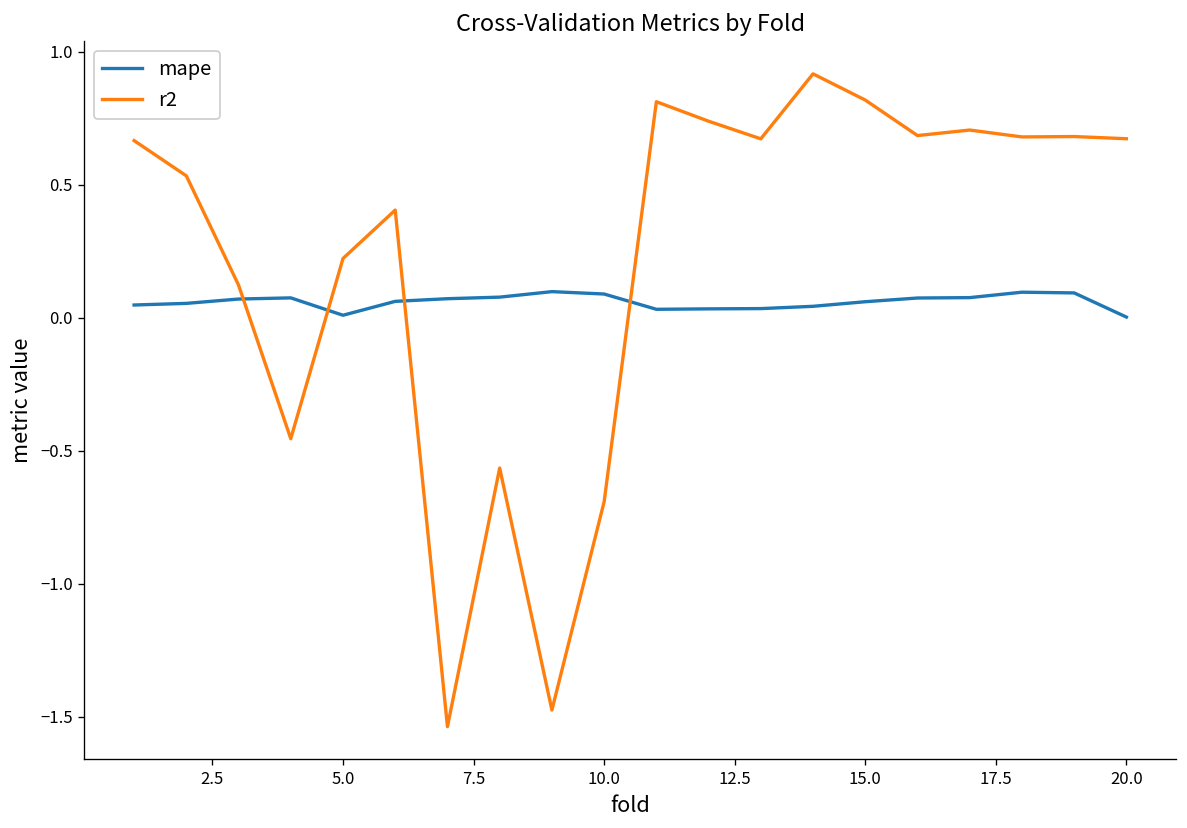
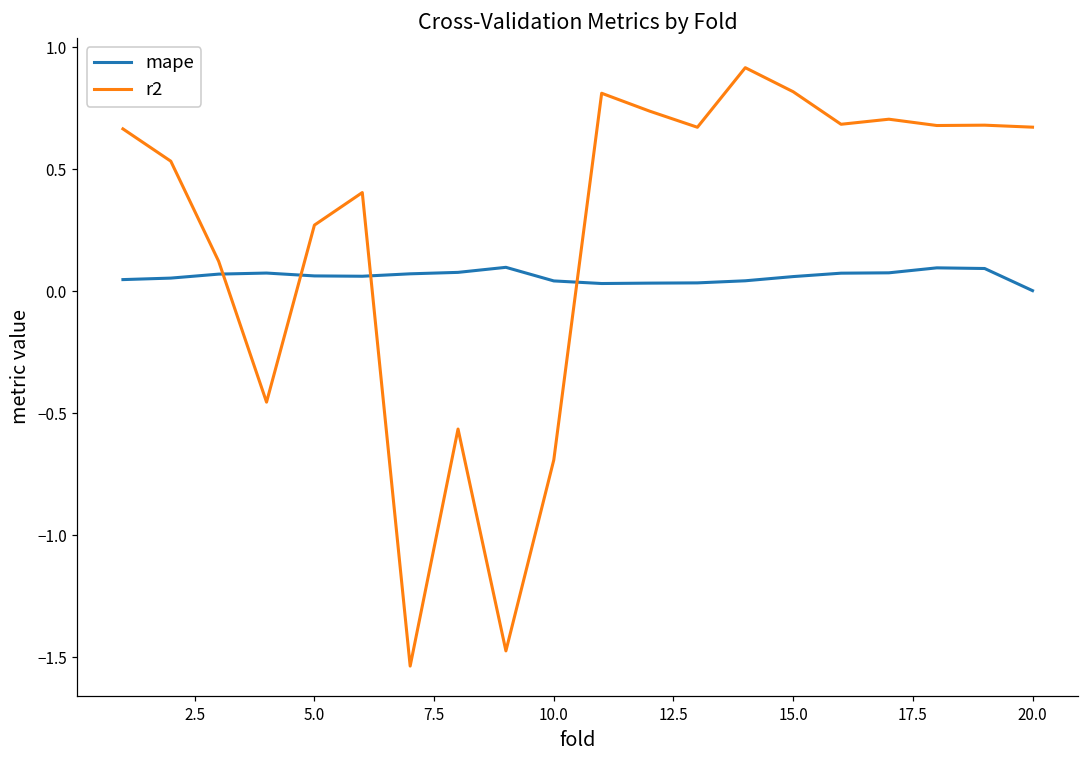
mape, 5.0: 0.01 -> 0.06
r2, 5.0: 0.22 -> 0.27
mape, 10.0: 0.09 -> 0.04
